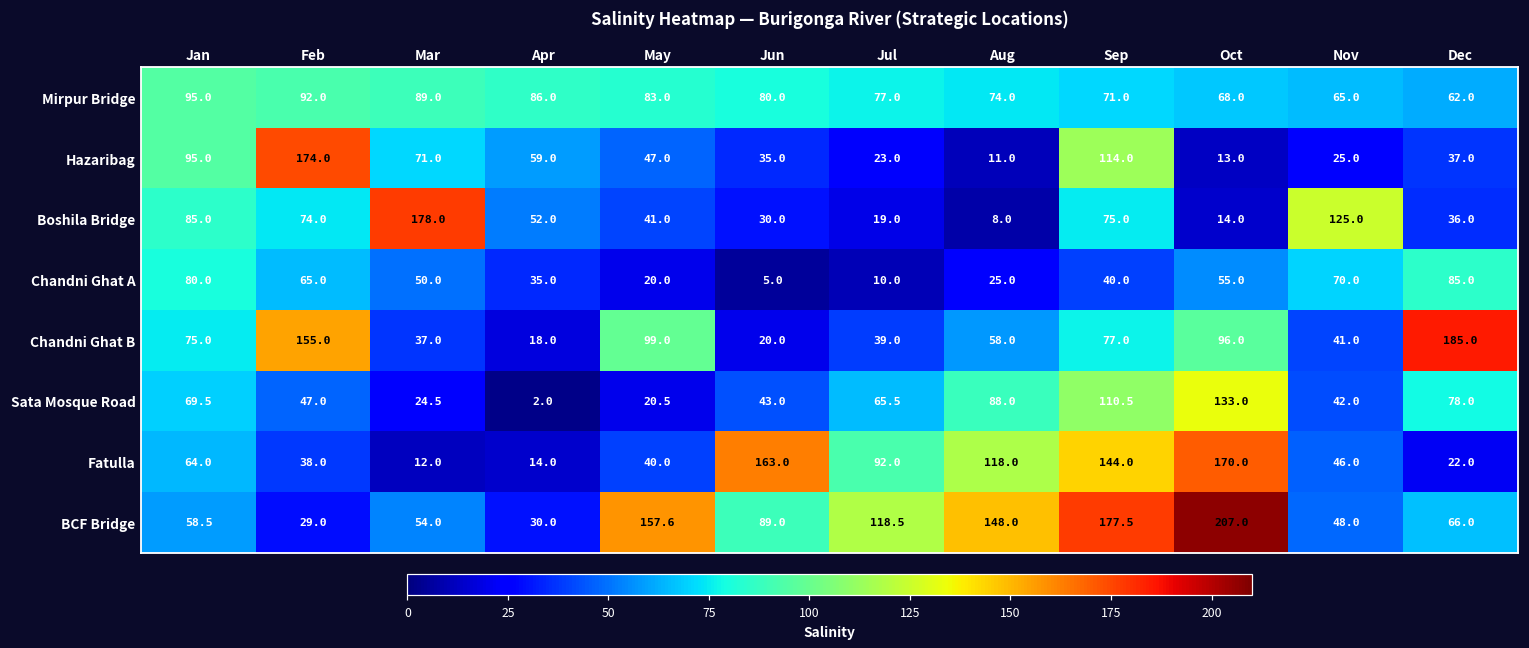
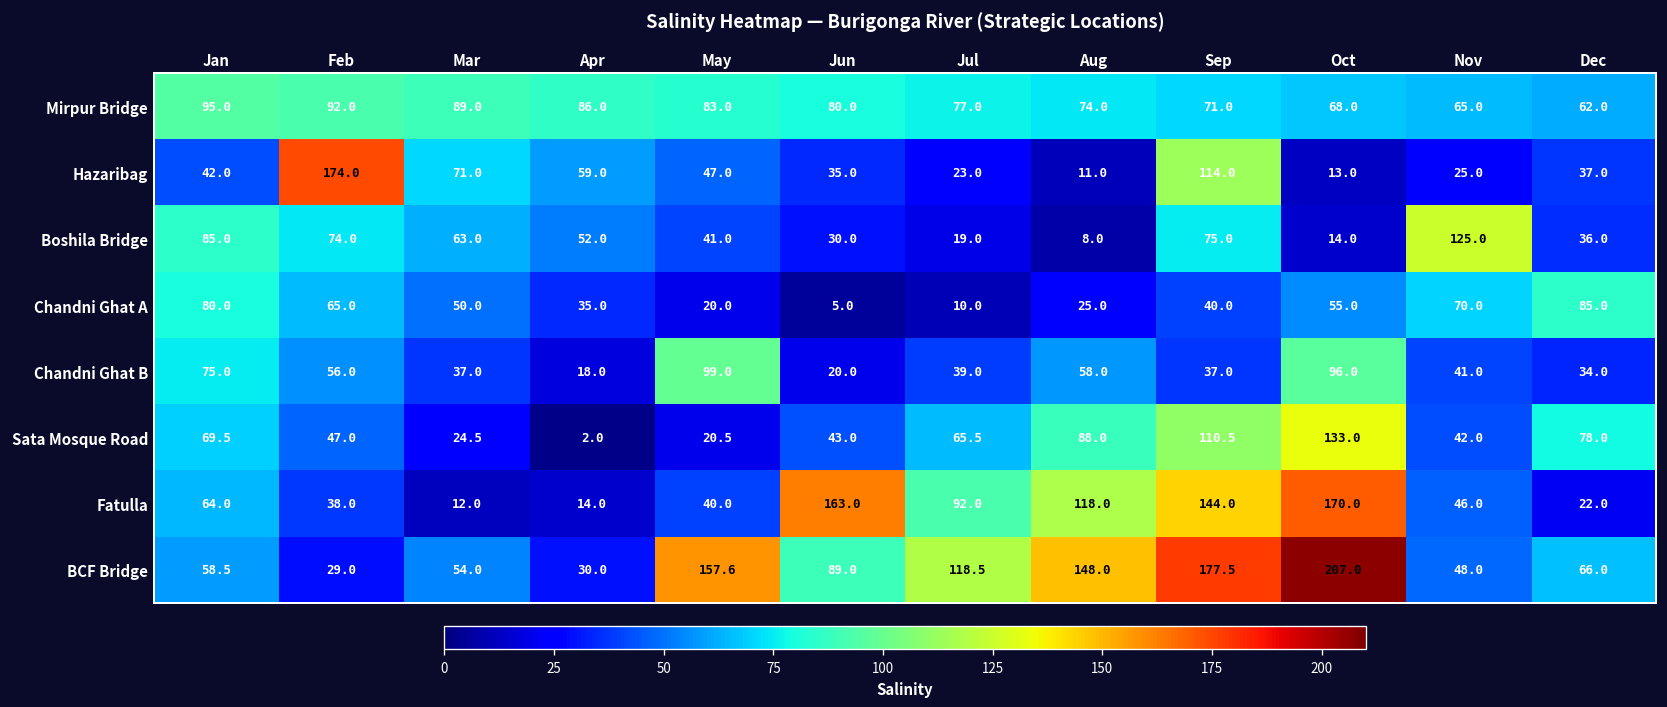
Hazaribag, Jan: 95.0 -> 42.0
Boshila Bridge, Mar: 178.0 -> 63.0
Chandni Ghat B, Feb: 155.0 -> 56.0
Chandni Ghat B, Sep: 77.0 -> 37.0
Chandni Ghat B, Dec: 185.0 -> 34.0
